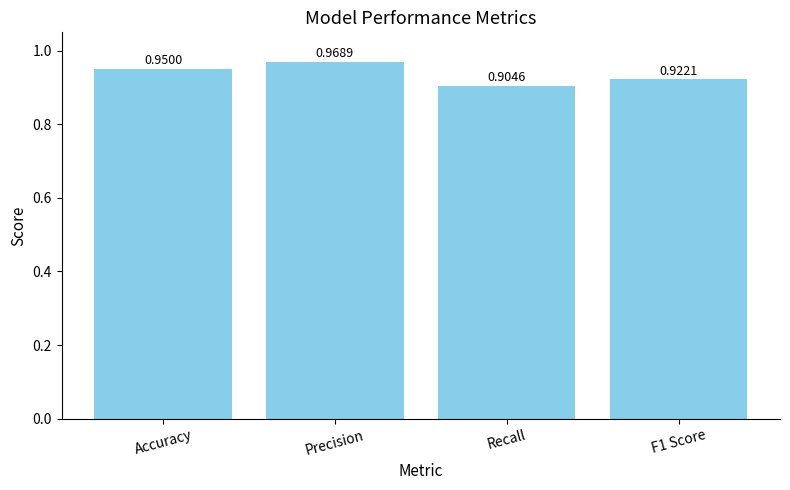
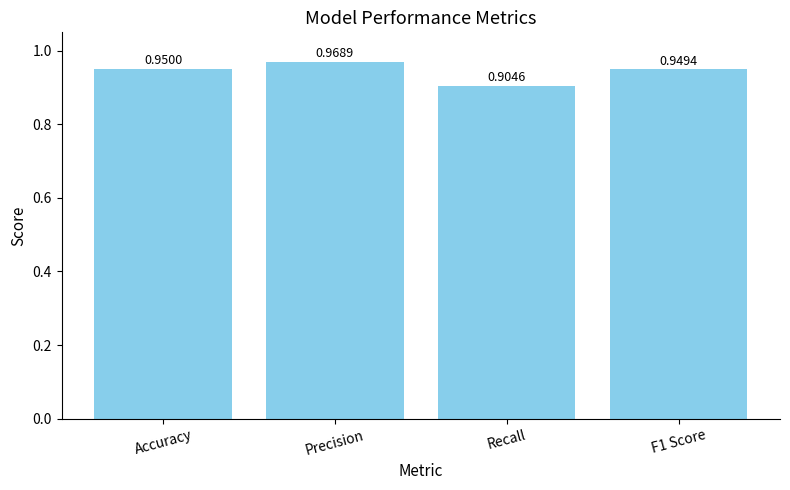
F1 Score: 0.9221 -> 0.9494
